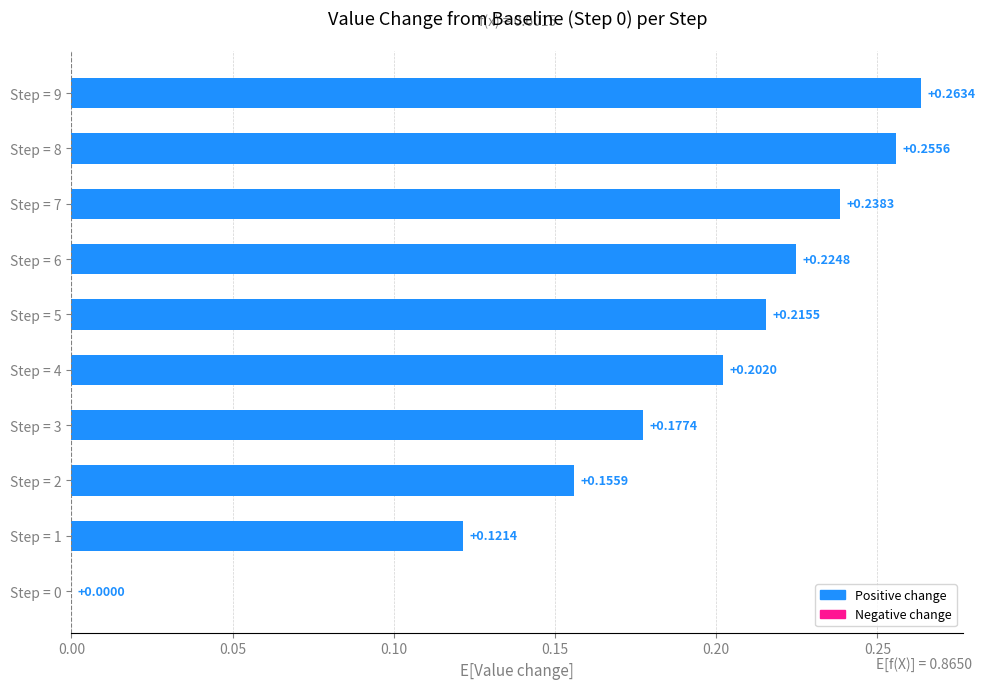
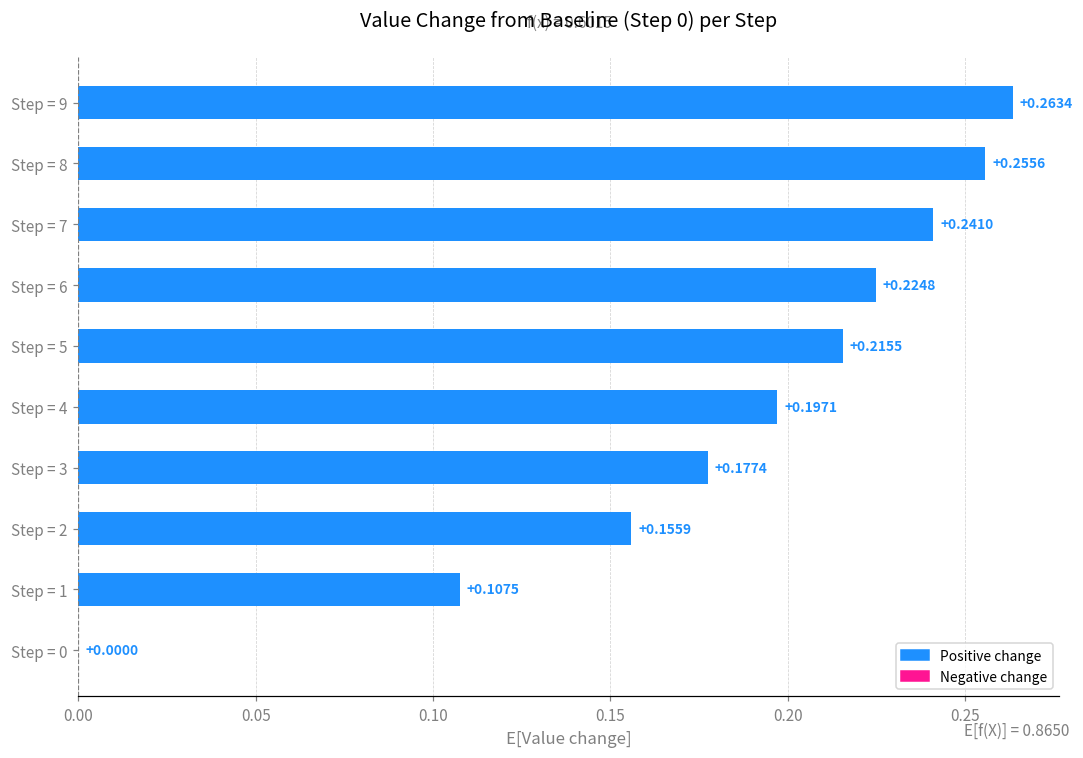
Step = 7: +0.2383 -> +0.2410
Step = 4: +0.2020 -> +0.1971
Step = 1: +0.1214 -> +0.1075
